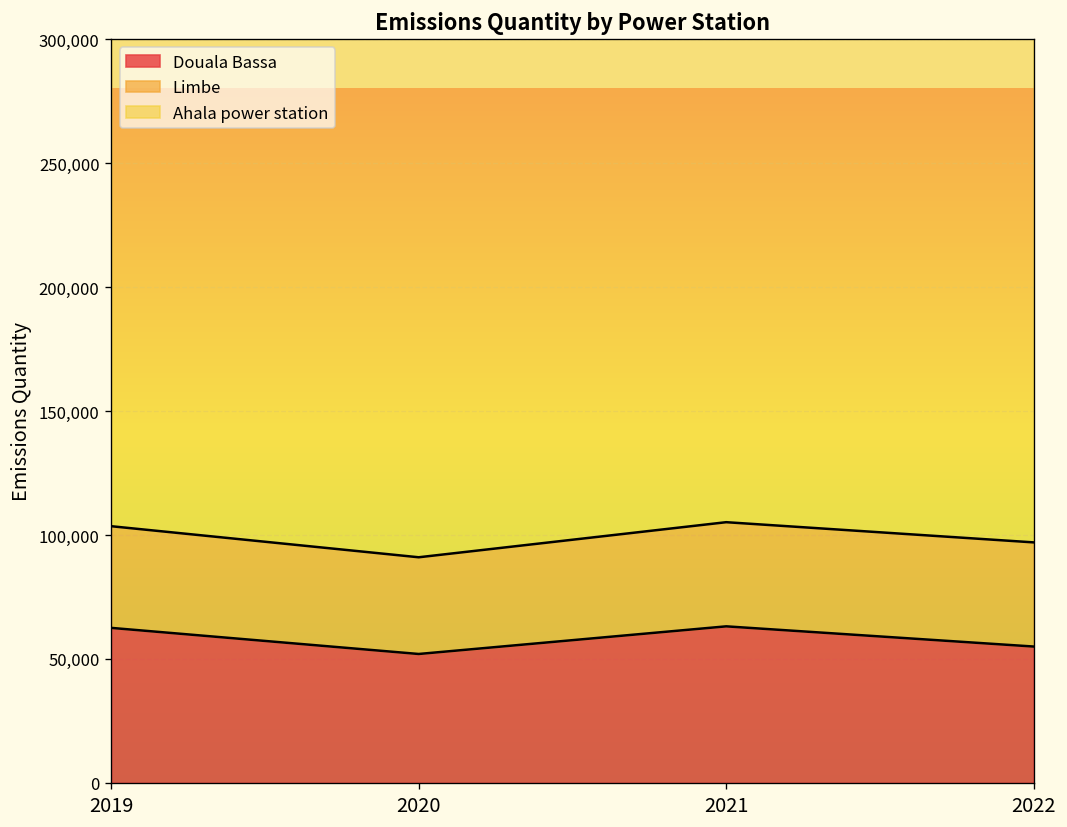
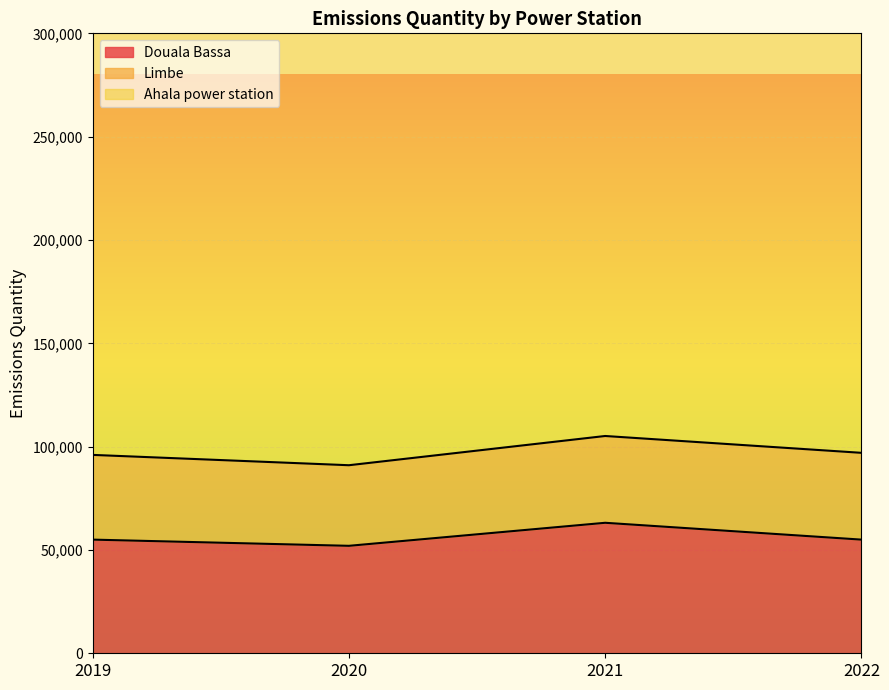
Douala Bassa, 2019: 63,000 -> 55,000
